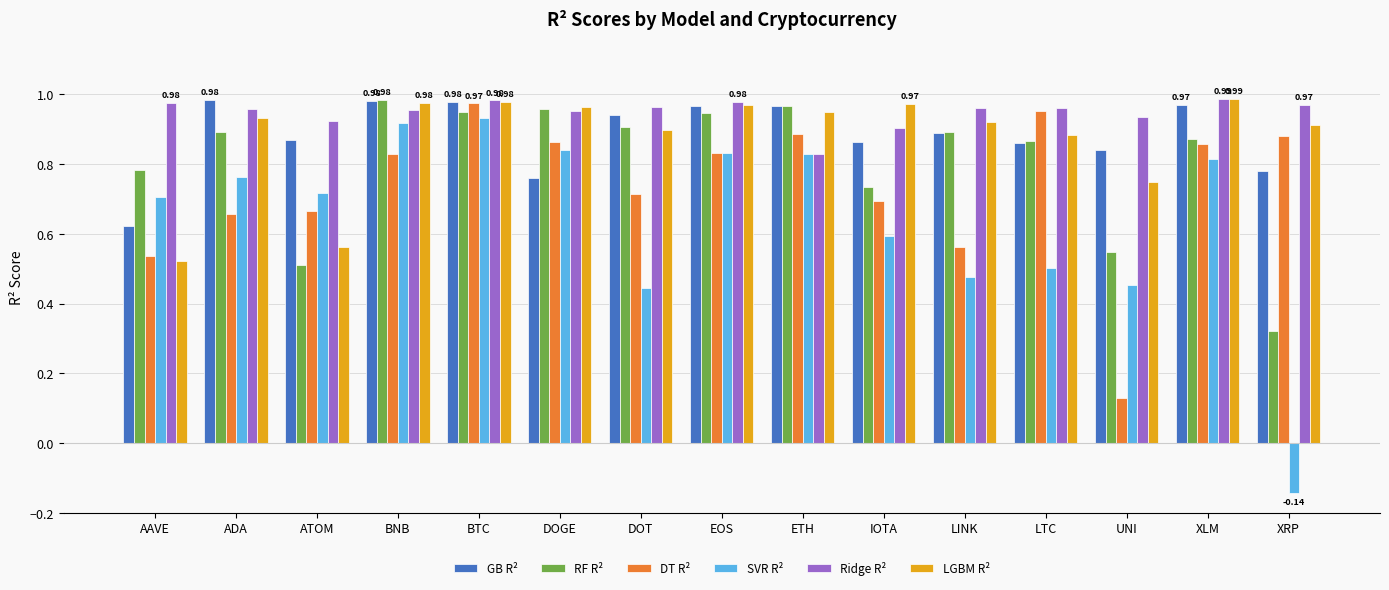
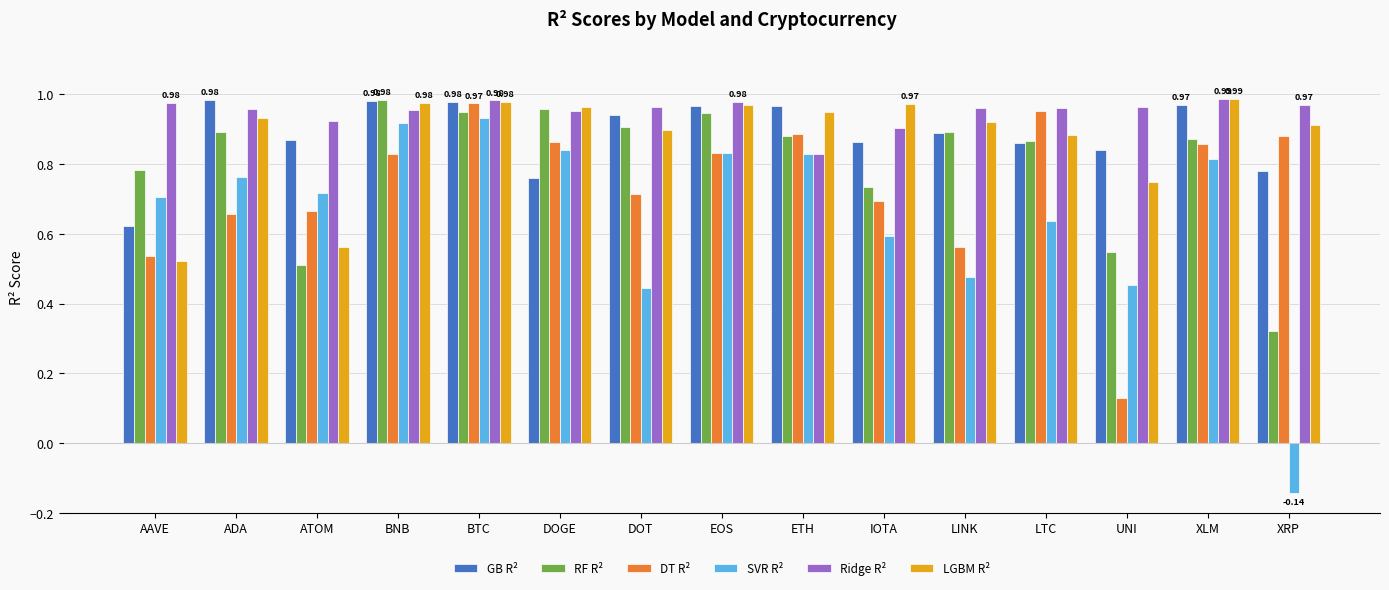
RF R², ETH: 0.97 -> 0.88
SVR R², LTC: 0.50 -> 0.64
Ridge R², UNI: 0.93 -> 0.96
